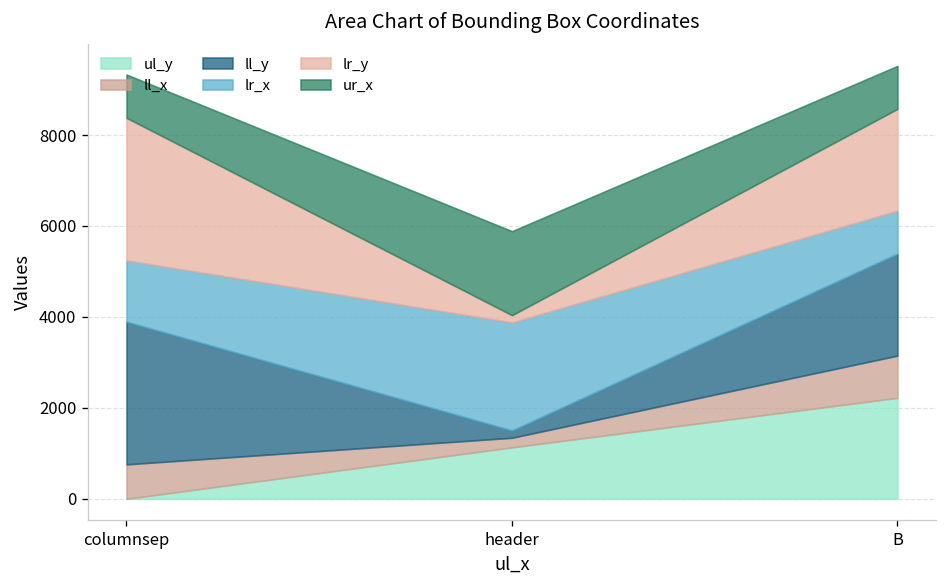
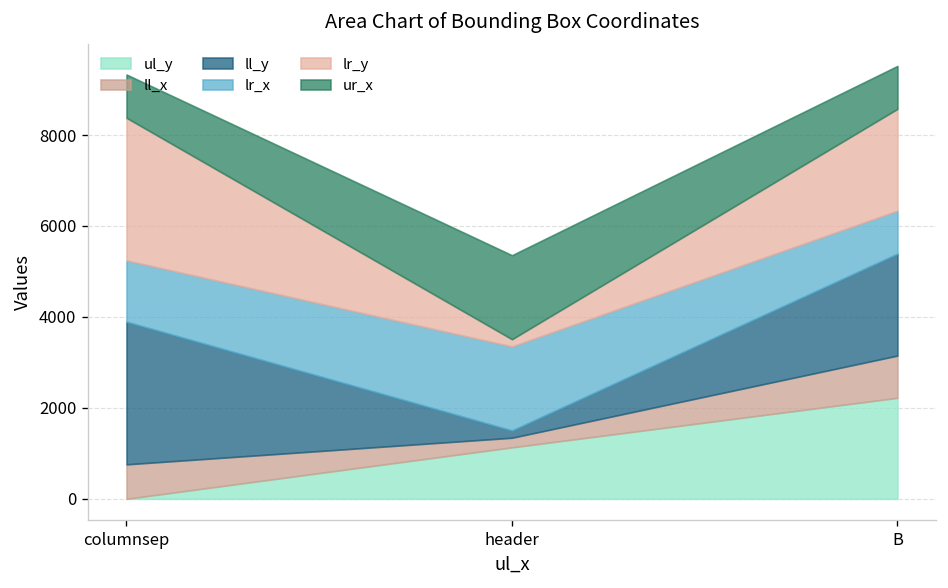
lr_x, header: 2400 -> 1800
